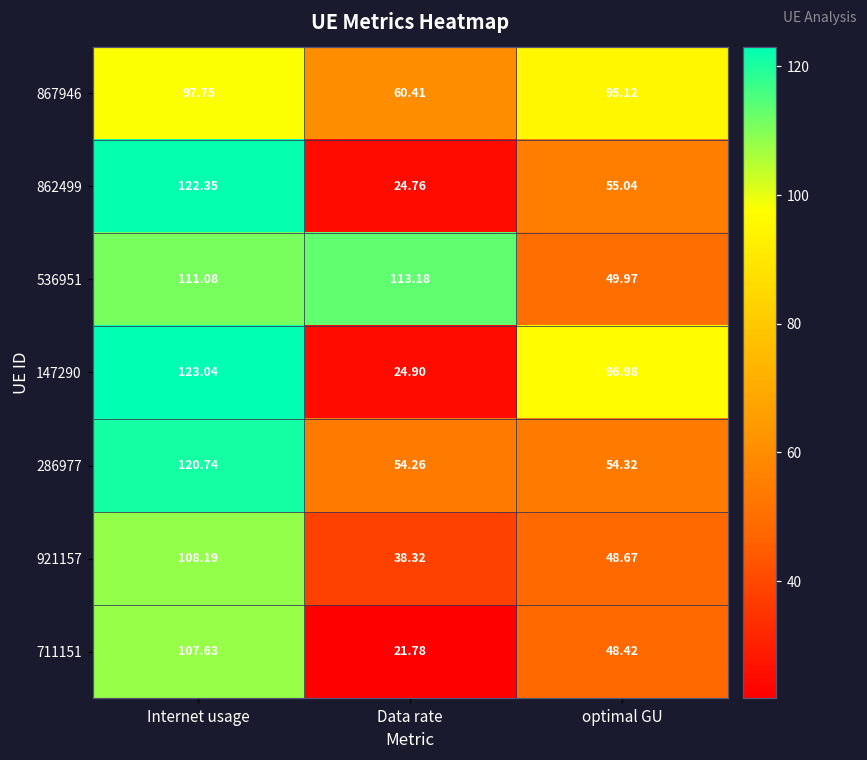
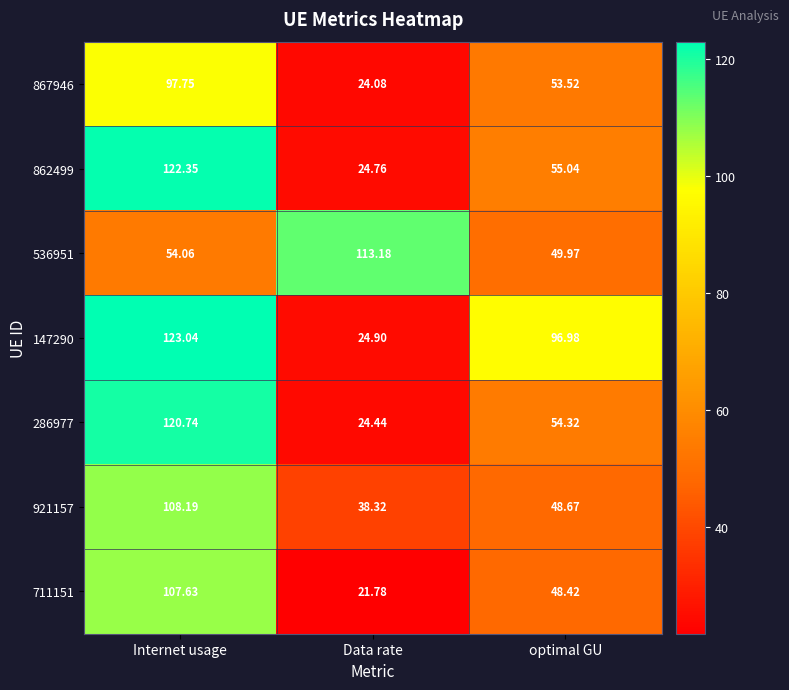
867946, Data rate: 60.41 -> 24.08
867946, optimal GU: 95.12 -> 53.52
536951, Internet usage: 111.08 -> 54.06
286977, Data rate: 54.26 -> 24.44
